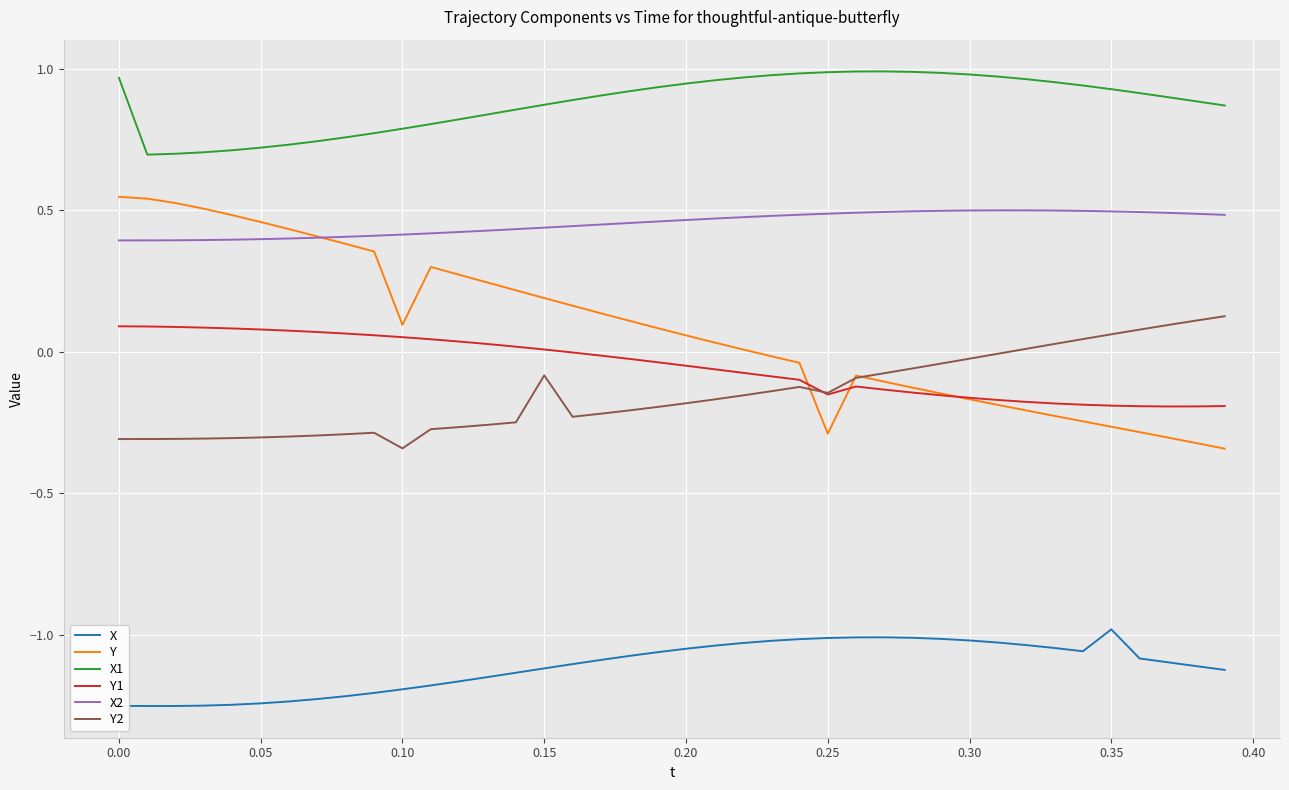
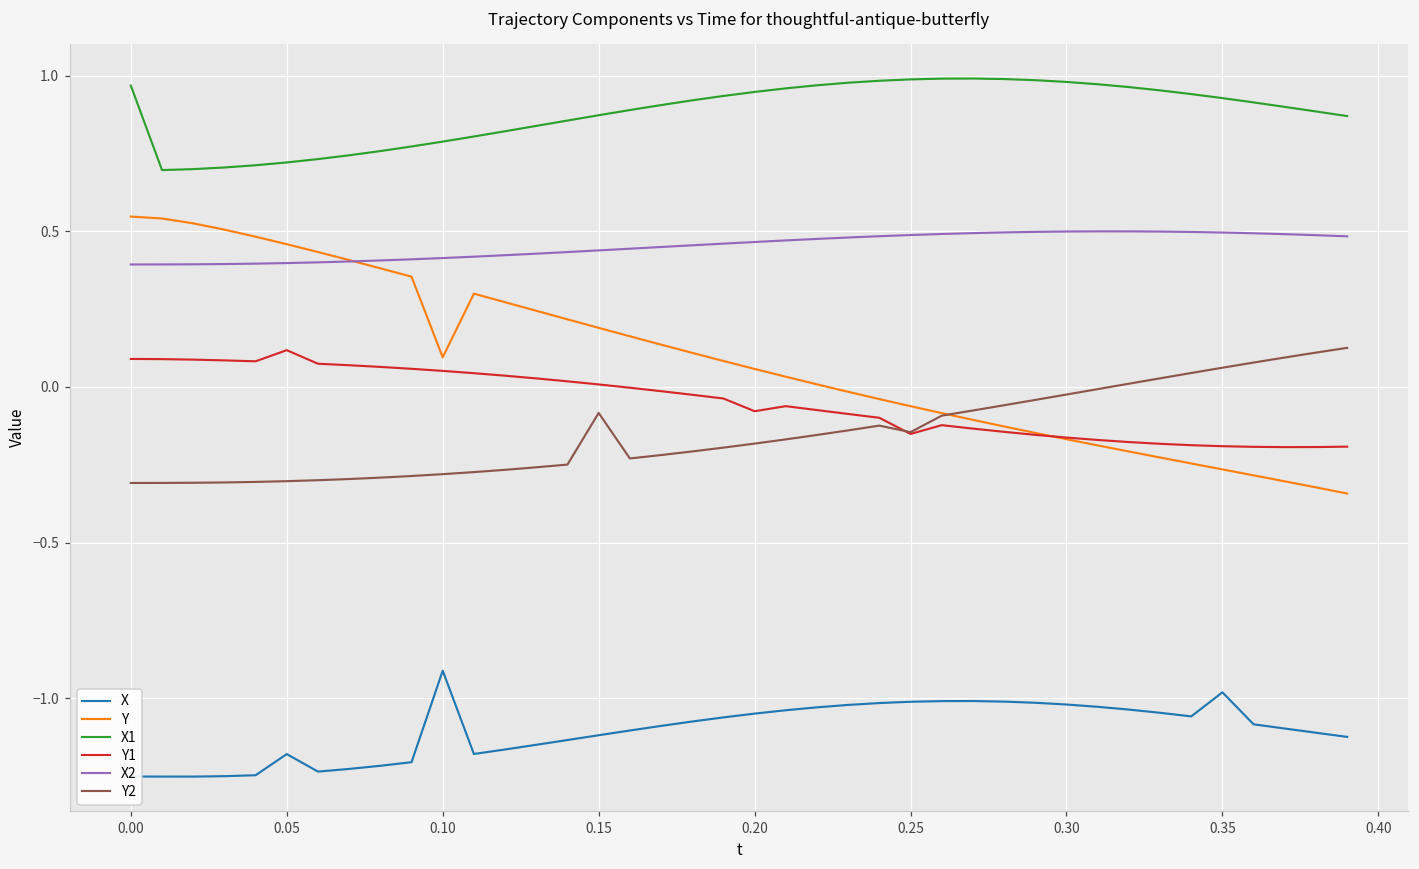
X, 0.05: -1.24 -> -1.18
Y1, 0.05: 0.08 -> 0.12
X, 0.10: -1.19 -> -0.91
Y2, 0.10: -0.34 -> -0.28
Y1, 0.20: -0.05 -> -0.08
Y, 0.25: -0.29 -> -0.06
